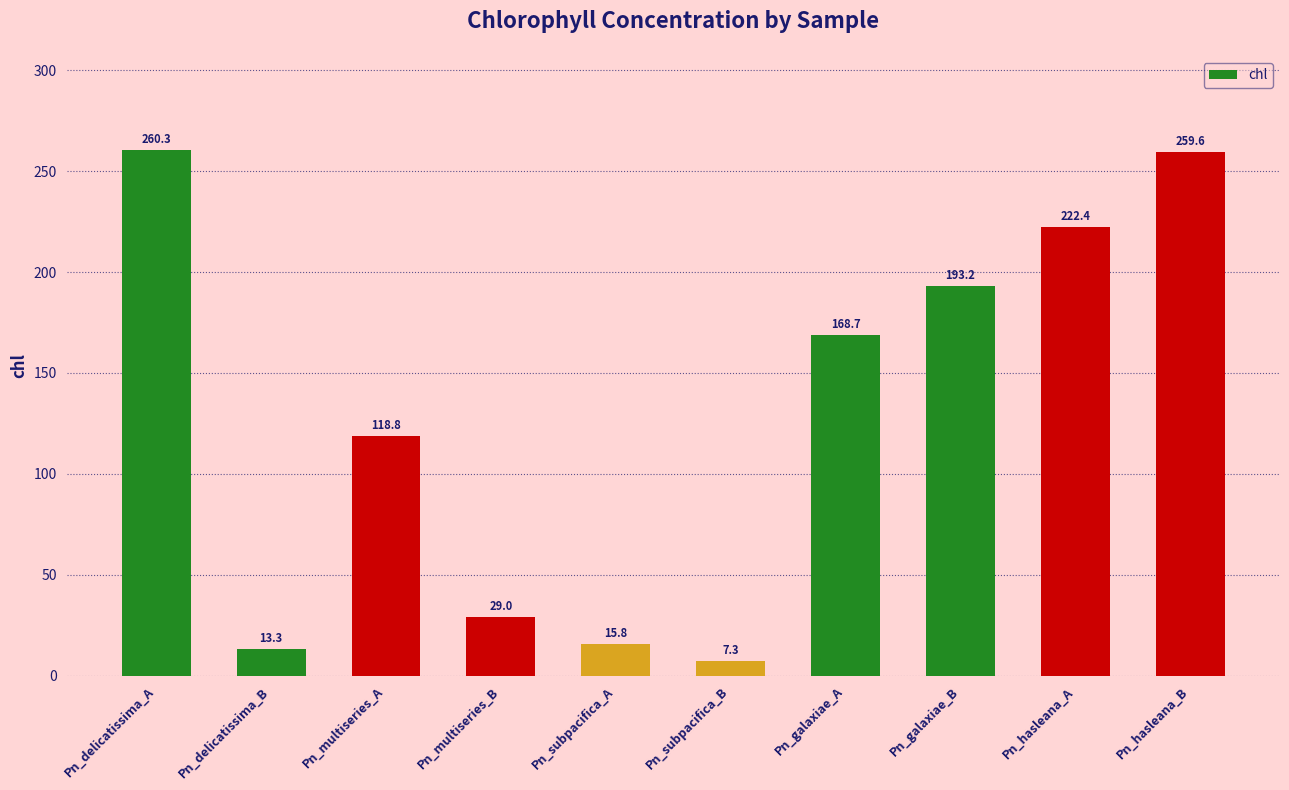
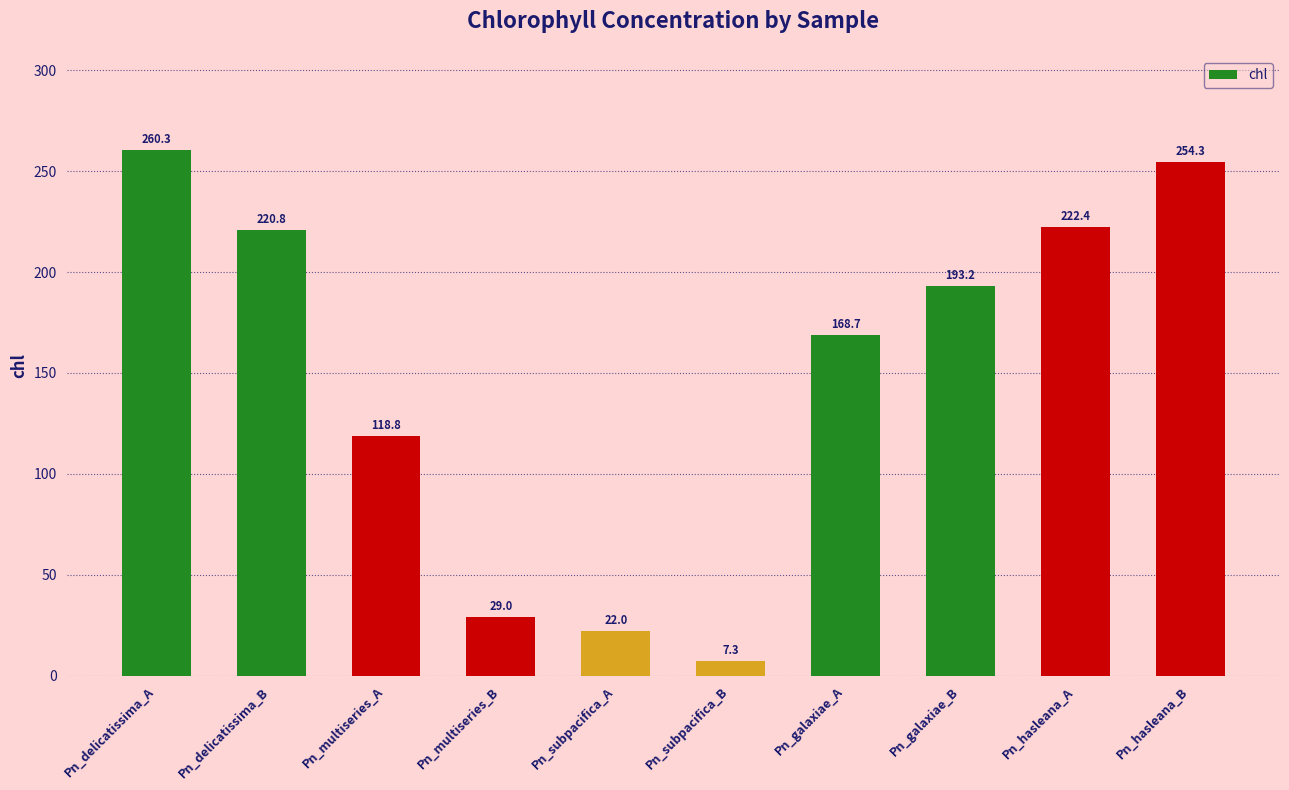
Pn_delicatissima_B: 13.3 -> 220.8
Pn_subpacifica_A: 15.8 -> 22.0
Pn_hasleana_B: 259.6 -> 254.3
